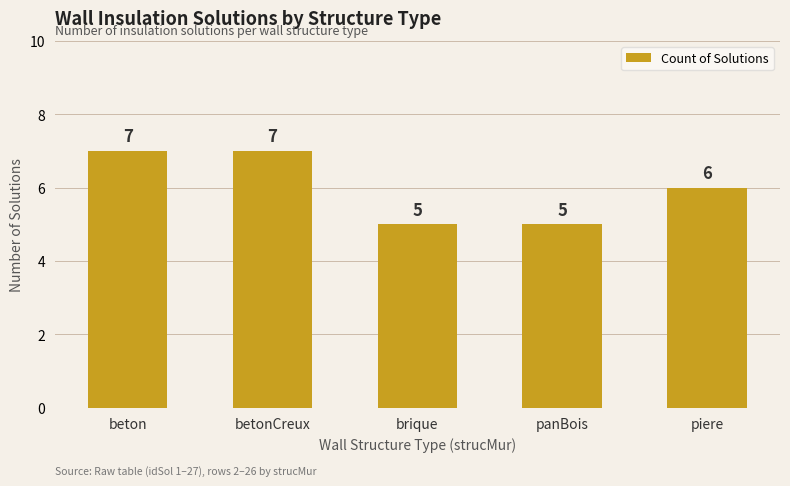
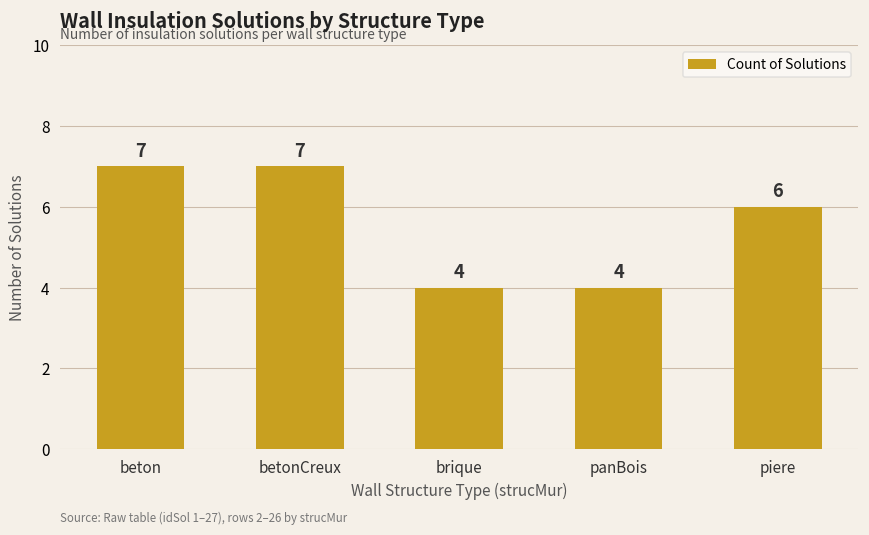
brique: 5 -> 4
panBois: 5 -> 4
